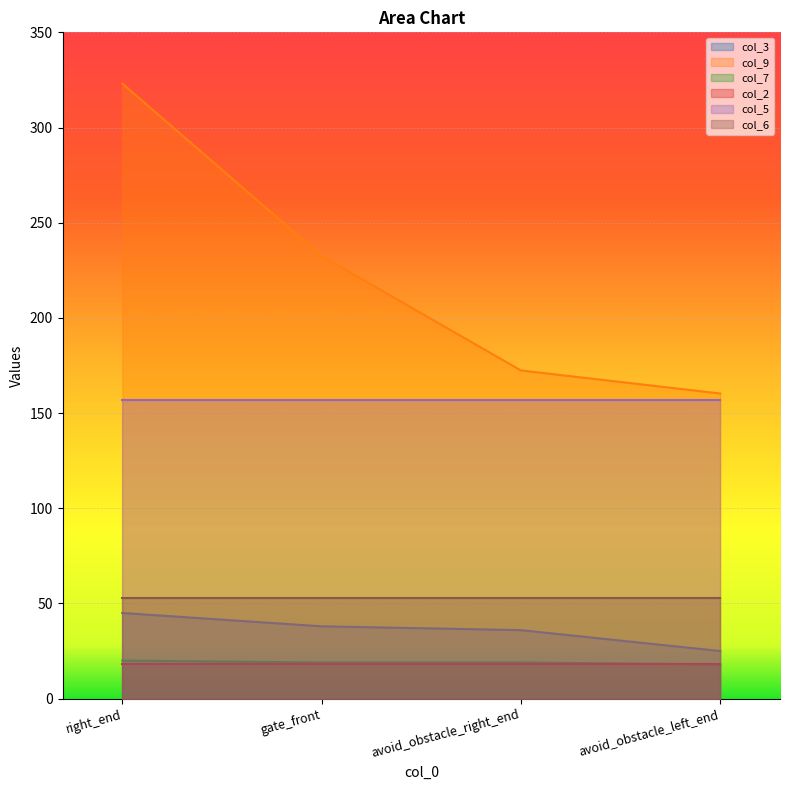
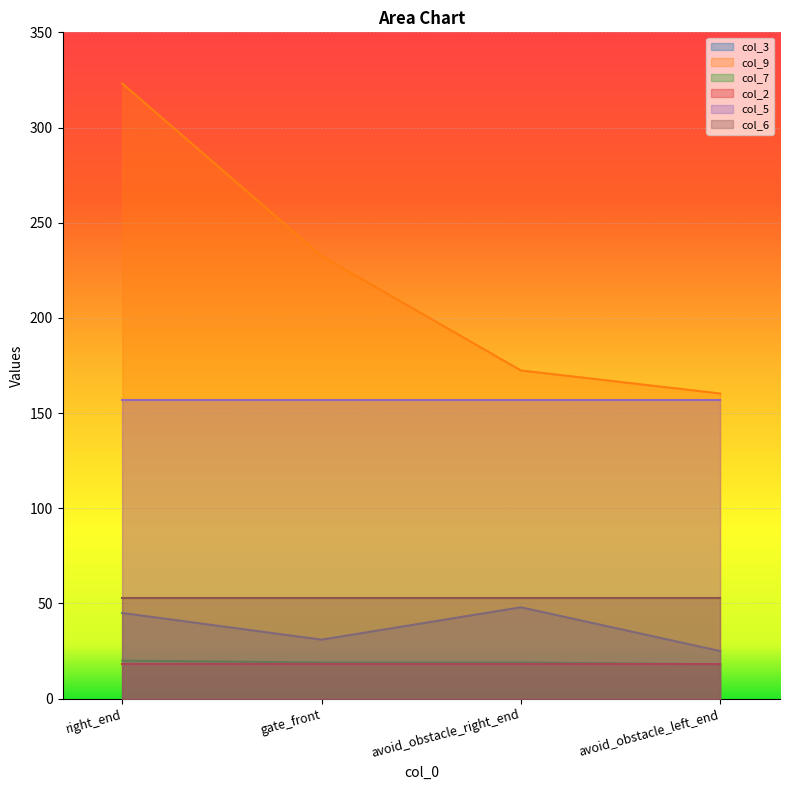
col_3, gate_front: 38 -> 31
col_3, avoid_obstacle_right_end: 36 -> 48
